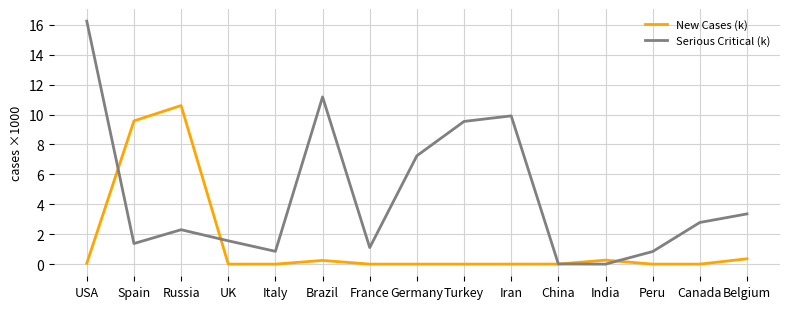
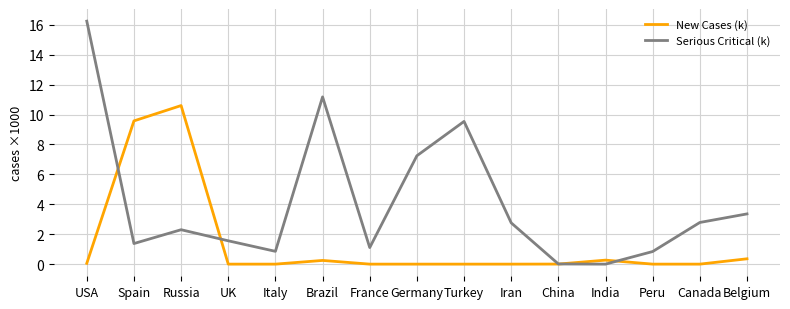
Serious Critical (k), Iran: 9.9 -> 2.8
